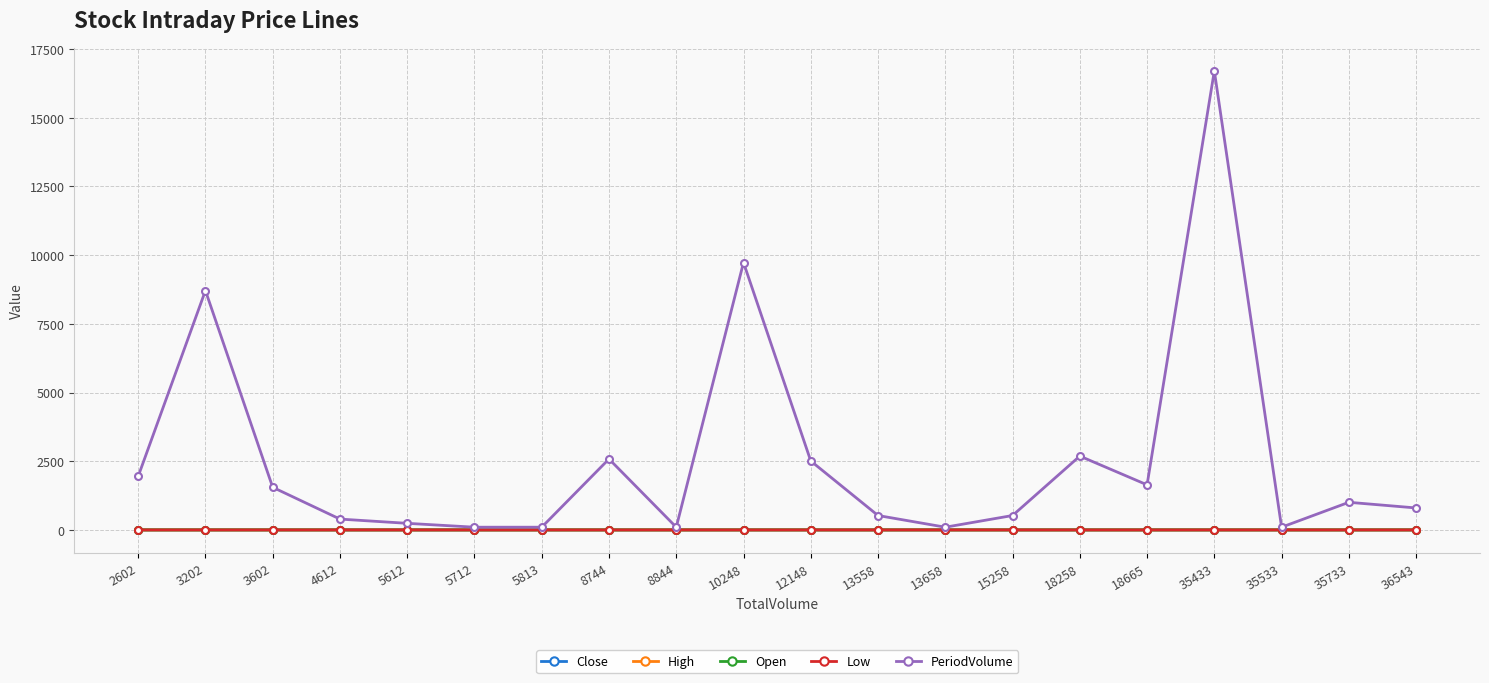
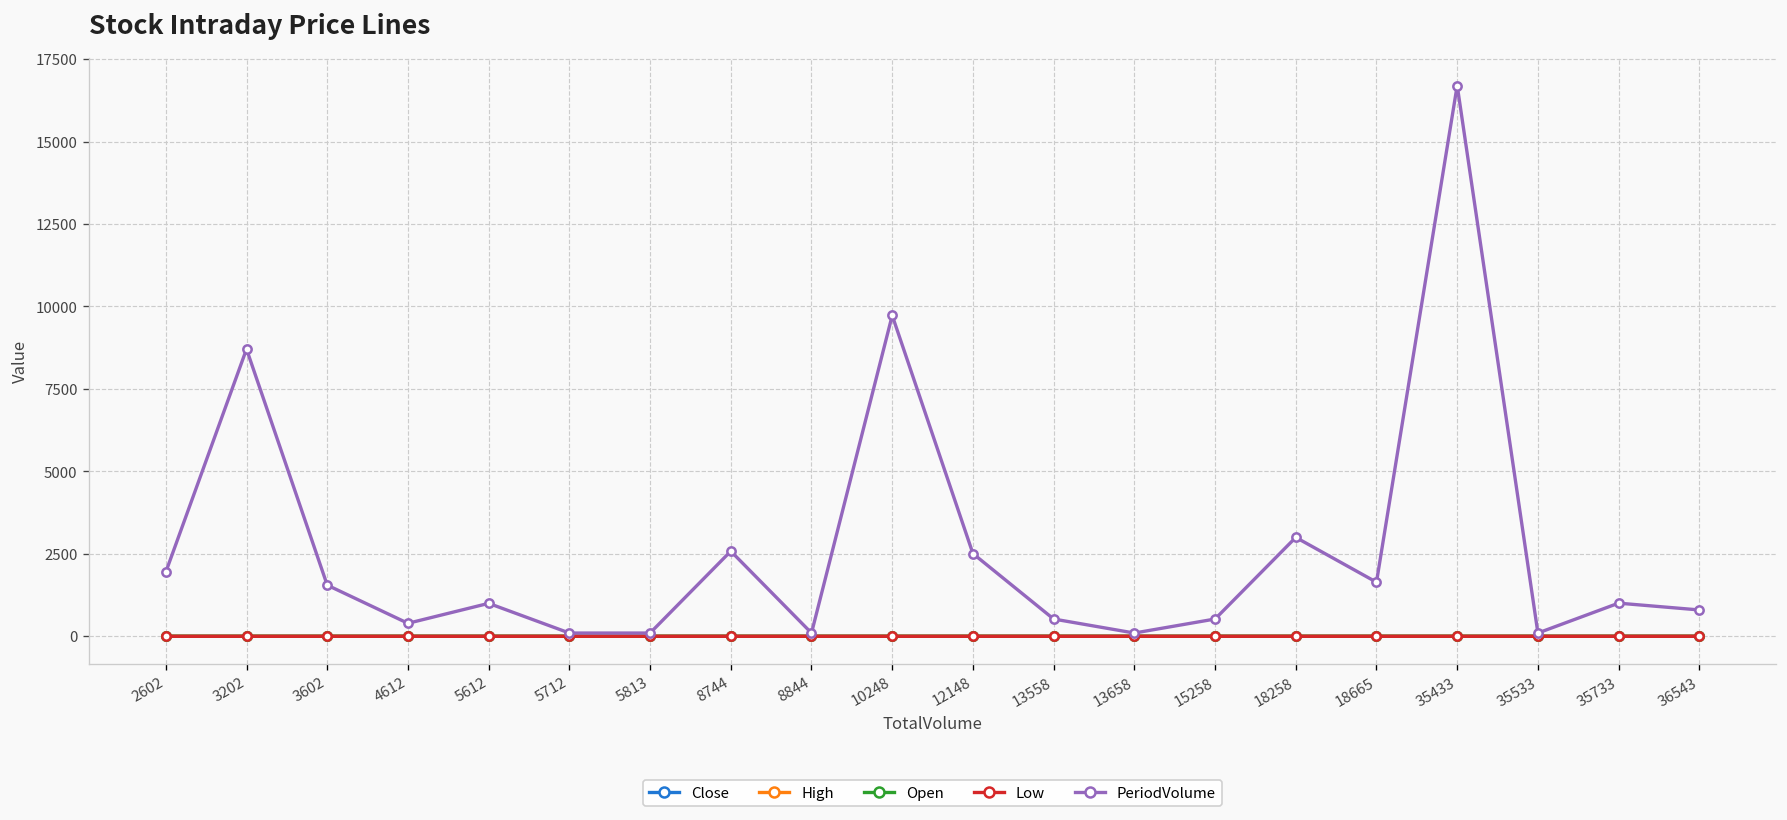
PeriodVolume, 5612: 200 -> 1000
PeriodVolume, 18258: 2700 -> 3000
